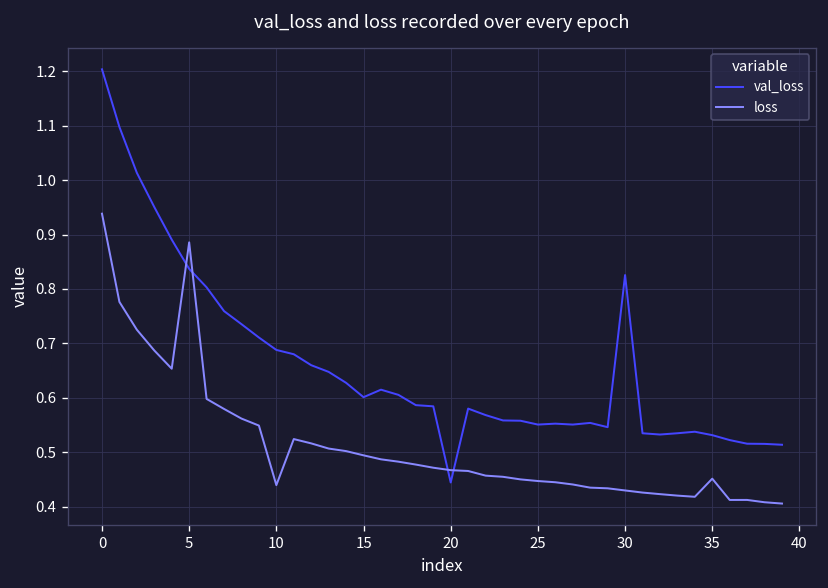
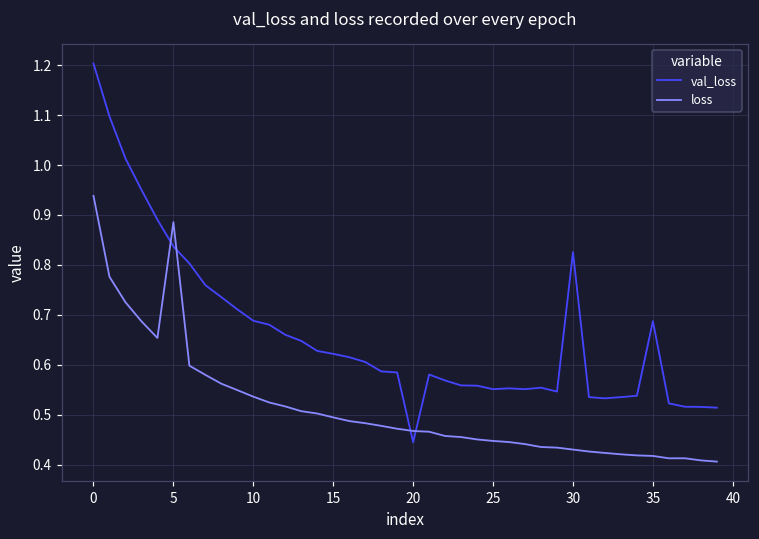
loss, 10: 0.44 -> 0.54
val_loss, 15: 0.60 -> 0.62
val_loss, 35: 0.53 -> 0.69
loss, 35: 0.45 -> 0.42
